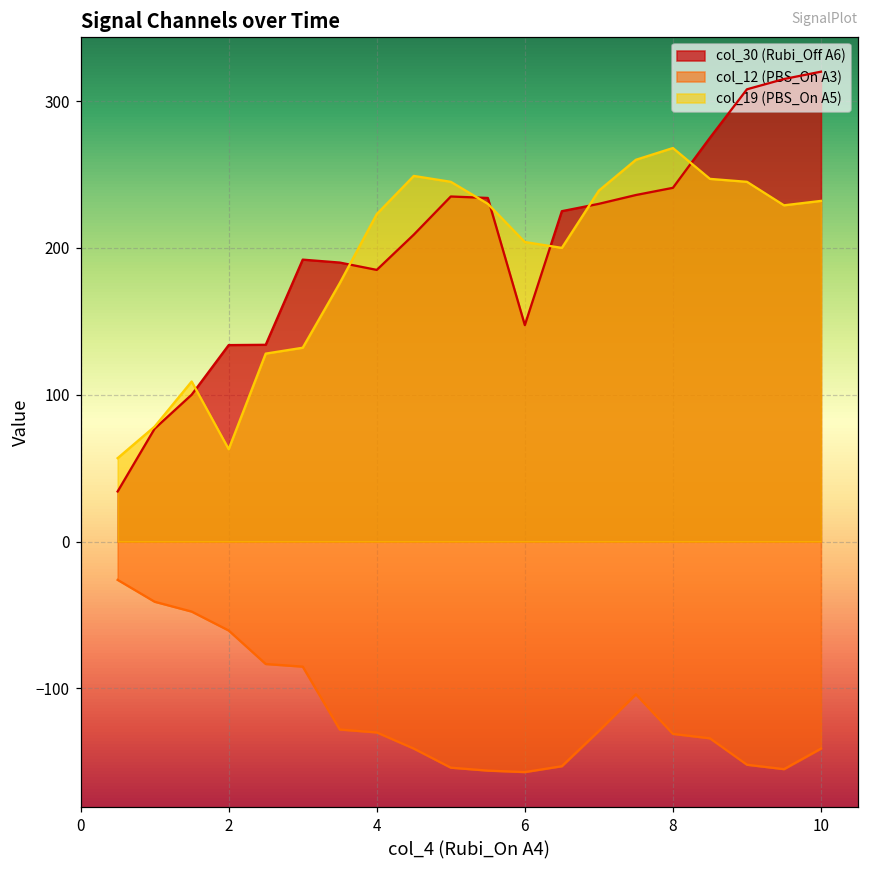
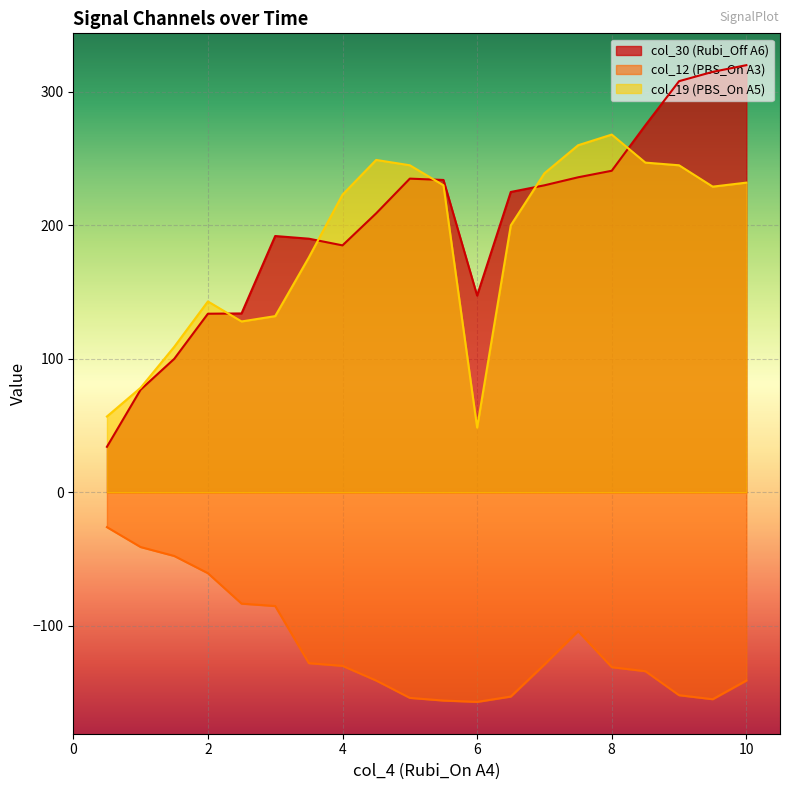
col_19 (PBS_On A5), 2: 63 -> 143
col_19 (PBS_On A5), 6: 204 -> 49
